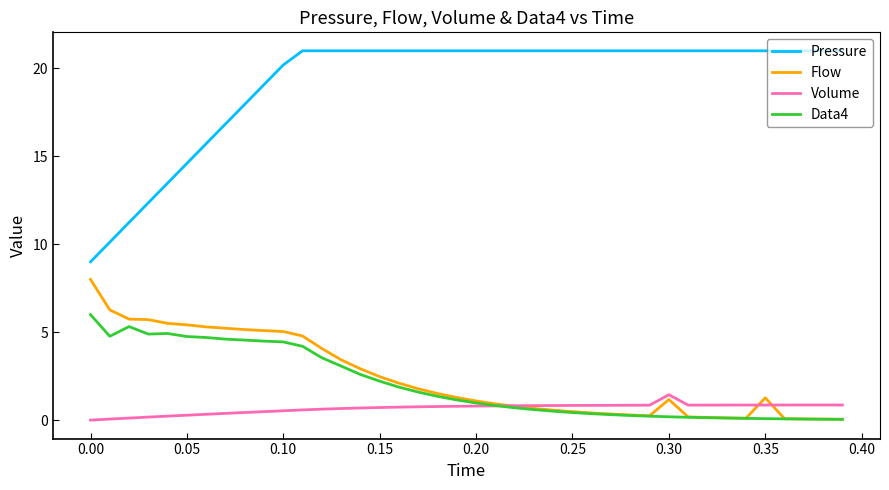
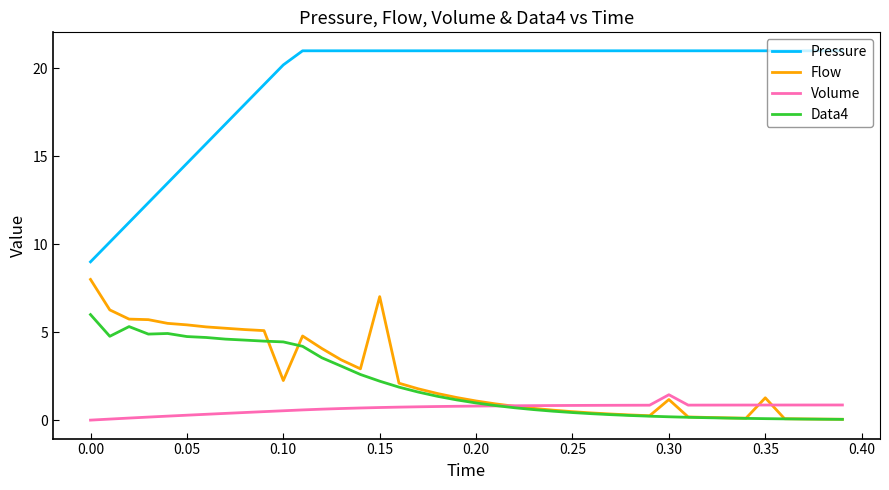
Flow, 0.10: 5.0 -> 2.2
Flow, 0.15: 2.5 -> 7.0
